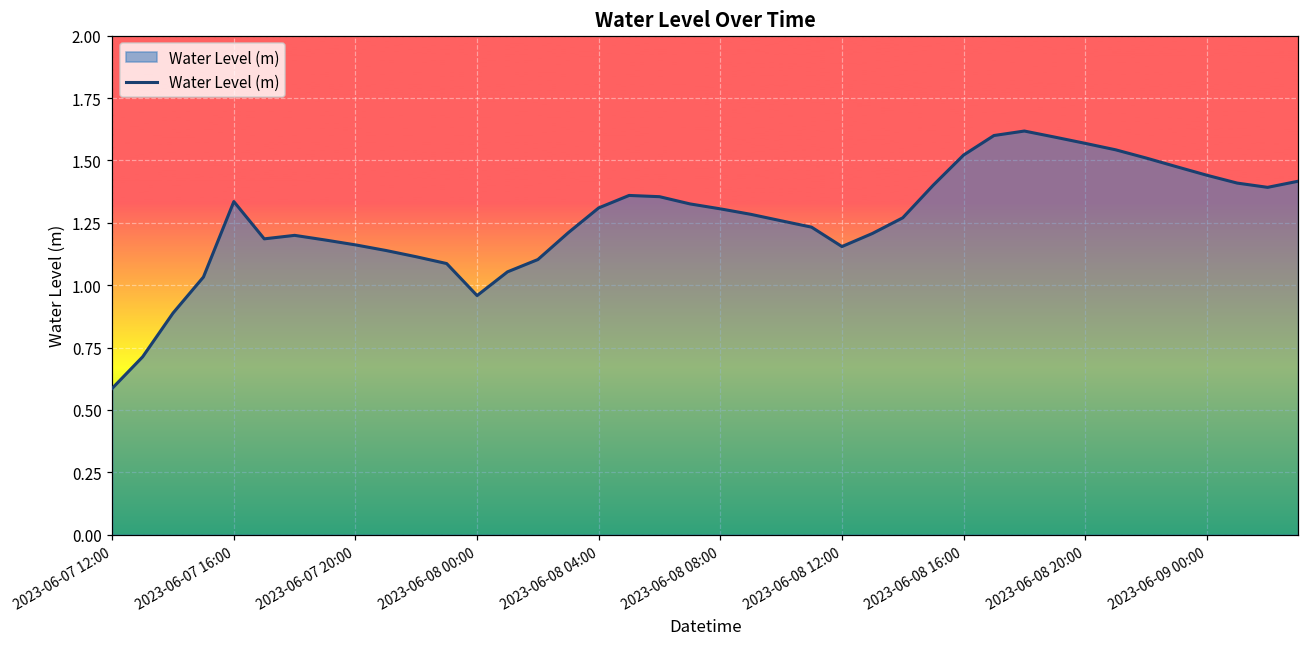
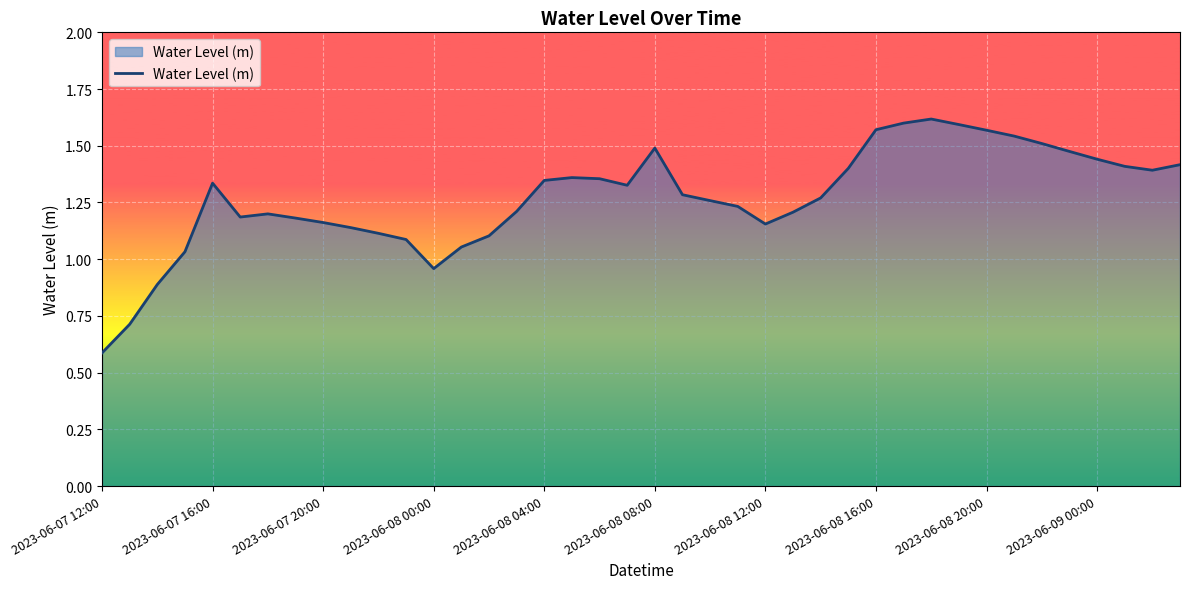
2023-06-08 04:00: 1.31 -> 1.35
2023-06-08 08:00: 1.31 -> 1.49
2023-06-08 16:00: 1.52 -> 1.57
